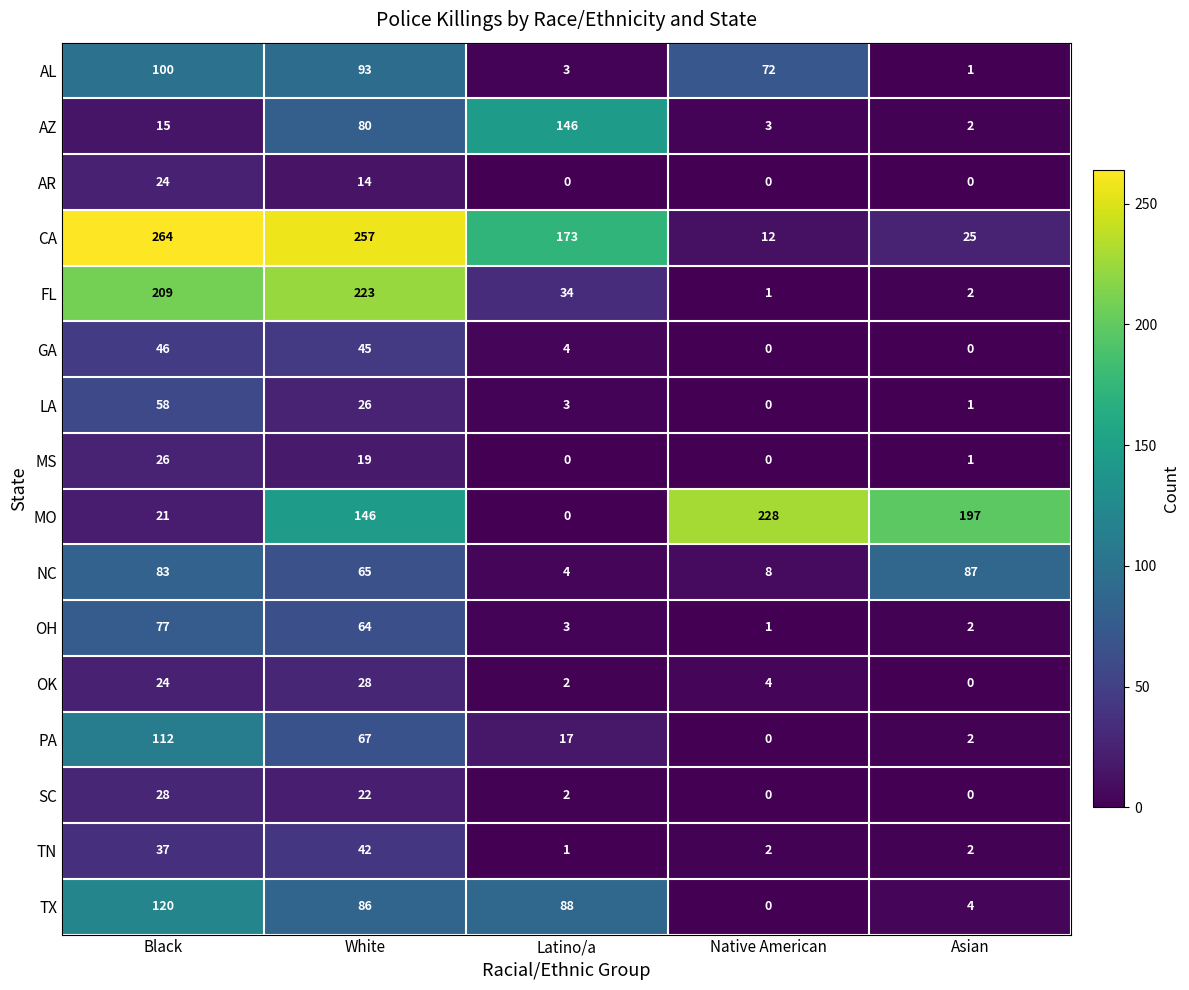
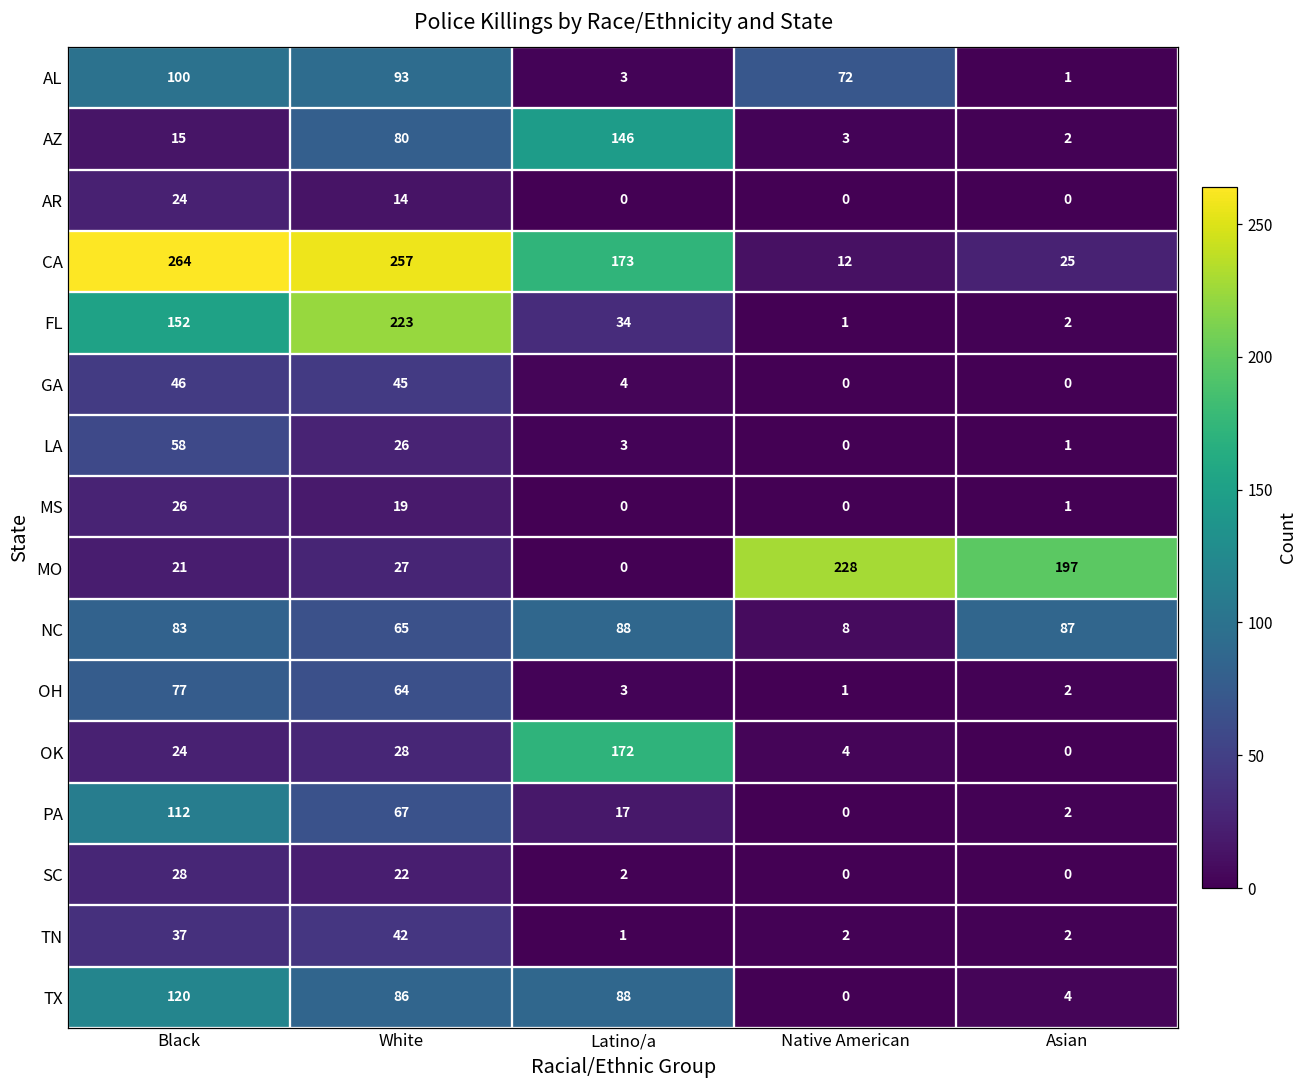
FL, Black: 209 -> 152
MO, White: 146 -> 27
NC, Latino/a: 4 -> 88
OK, Latino/a: 2 -> 172
